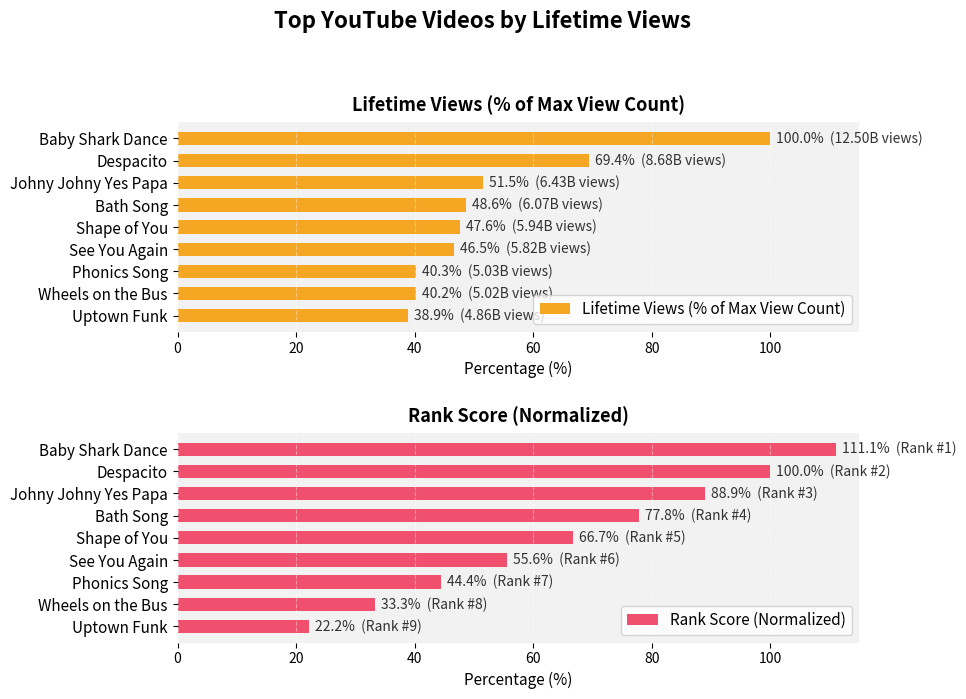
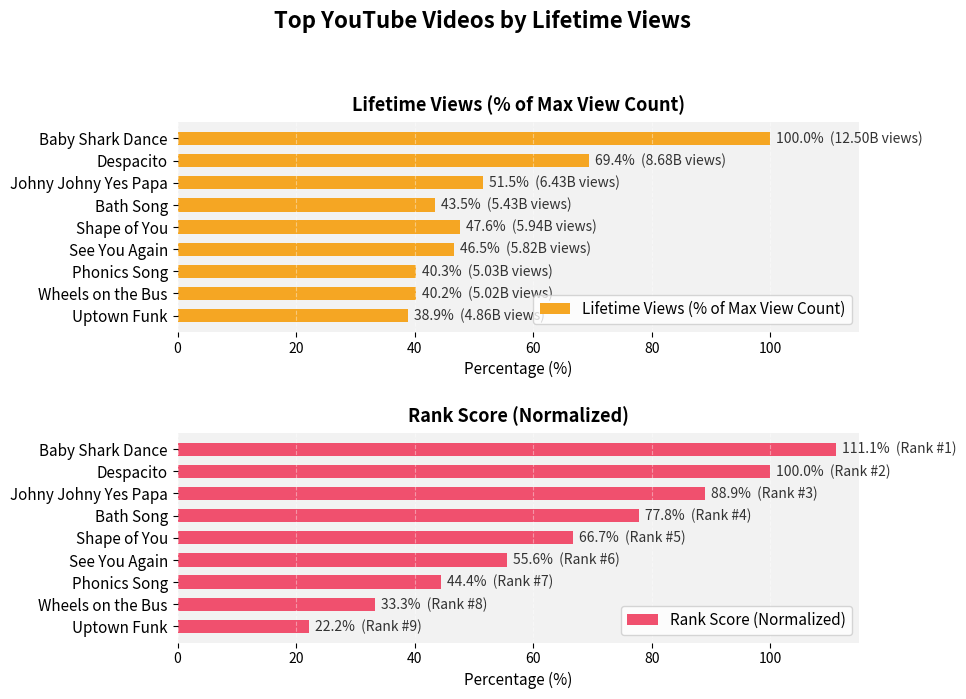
Lifetime Views (% of Max View Count), Bath Song: 48.6% (6.07B views) -> 43.5% (5.43B views)
